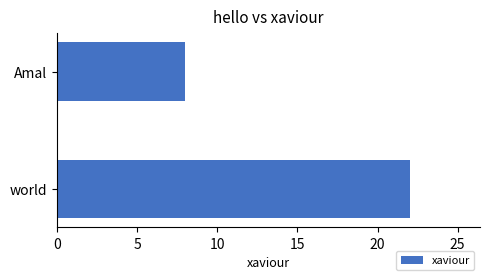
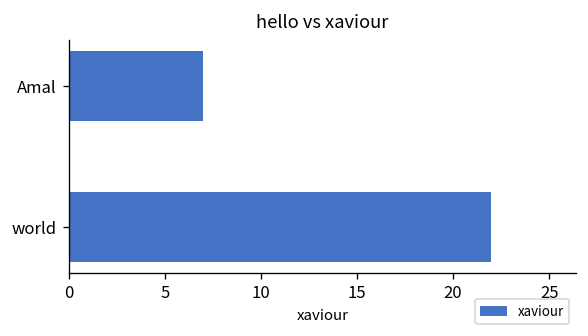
Amal: 8 -> 7
